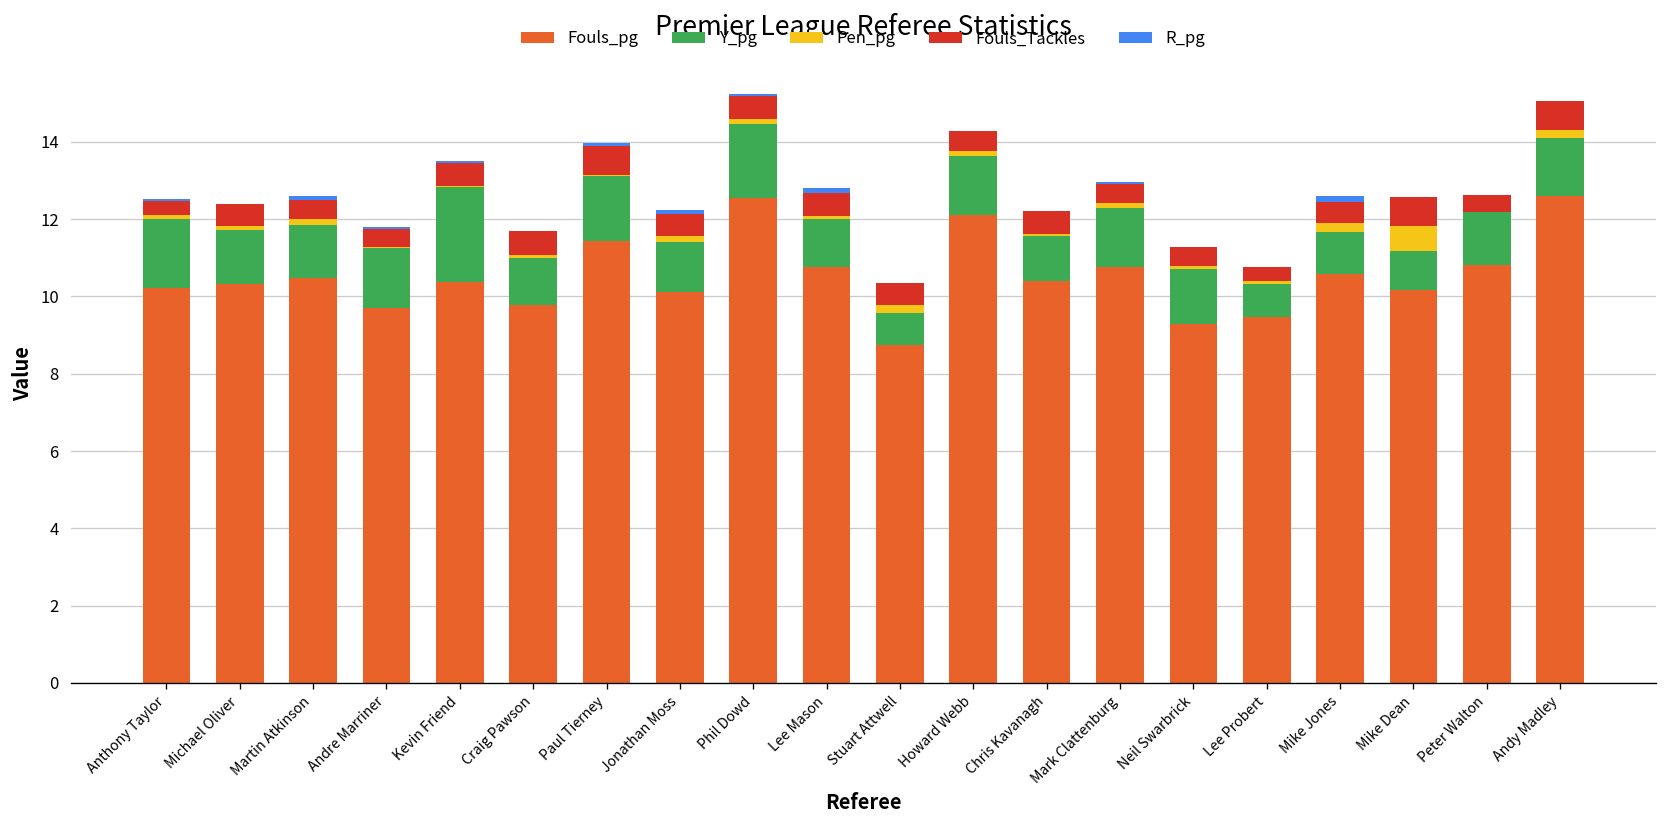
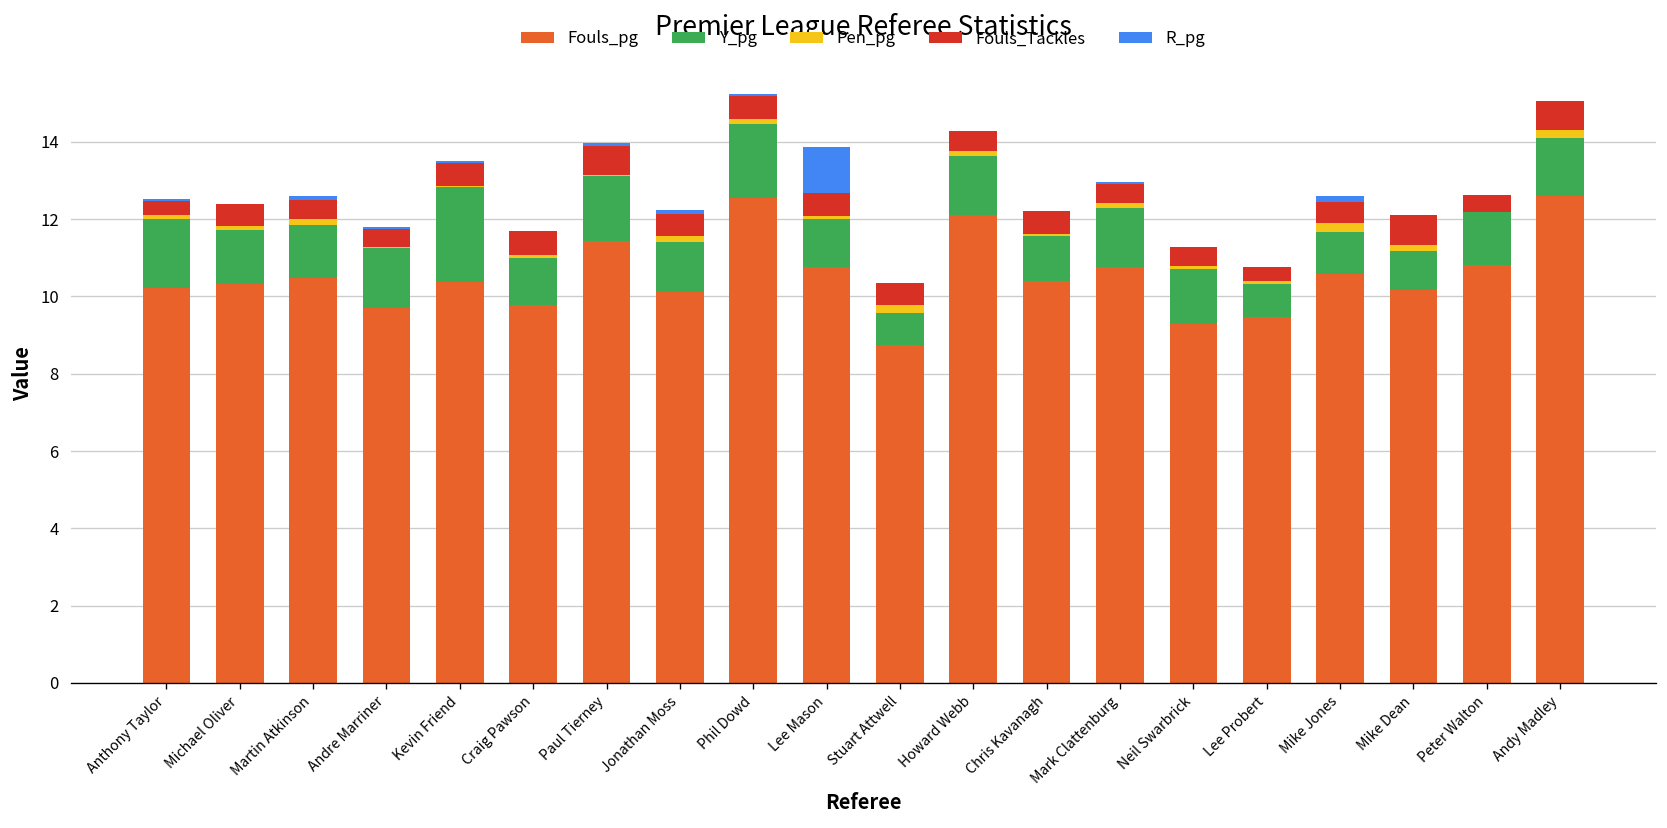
R_pg, Lee Mason: 0.1 -> 1.2
Pen_pg, Mike Dean: 0.6 -> 0.2
